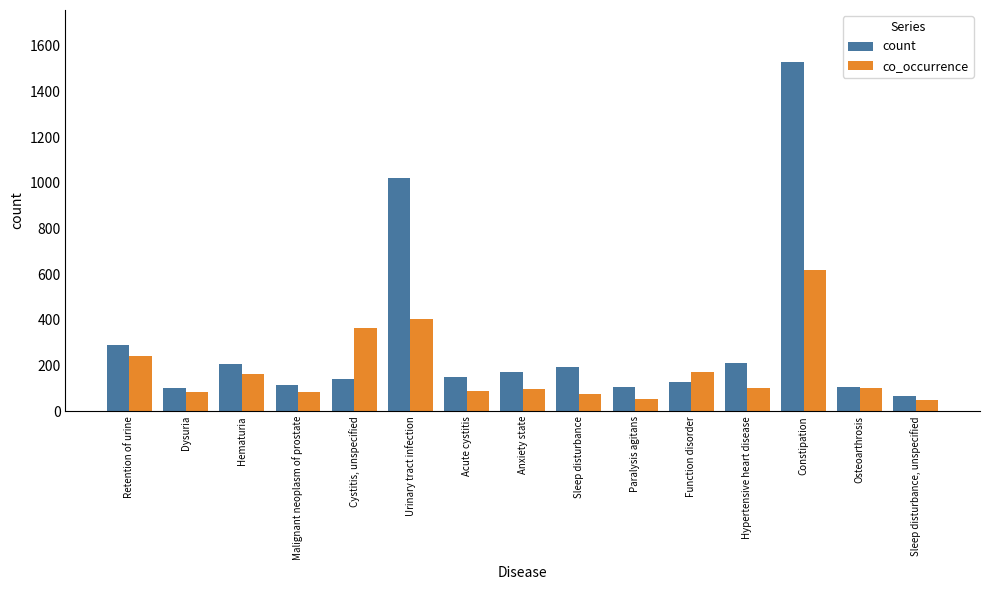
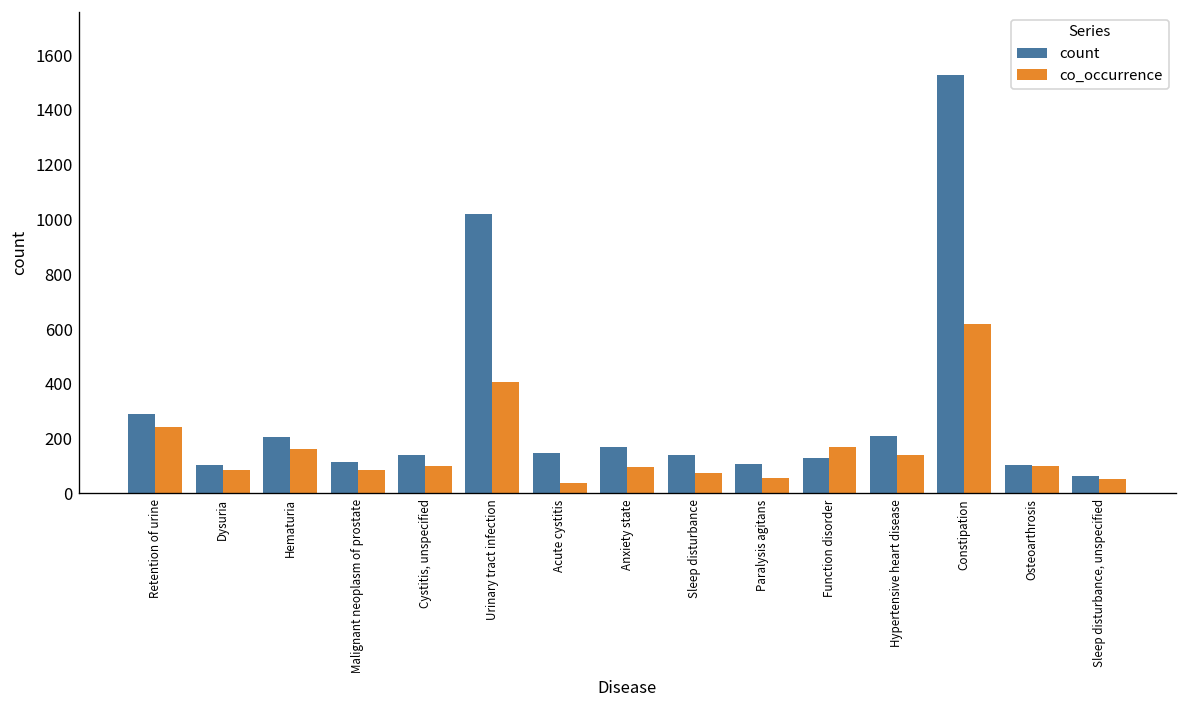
co_occurrence, Cystitis, unspecified: 370 -> 100
co_occurrence, Acute cystitis: 90 -> 40
count, Sleep disturbance: 190 -> 140
co_occurrence, Hypertensive heart disease: 100 -> 140
